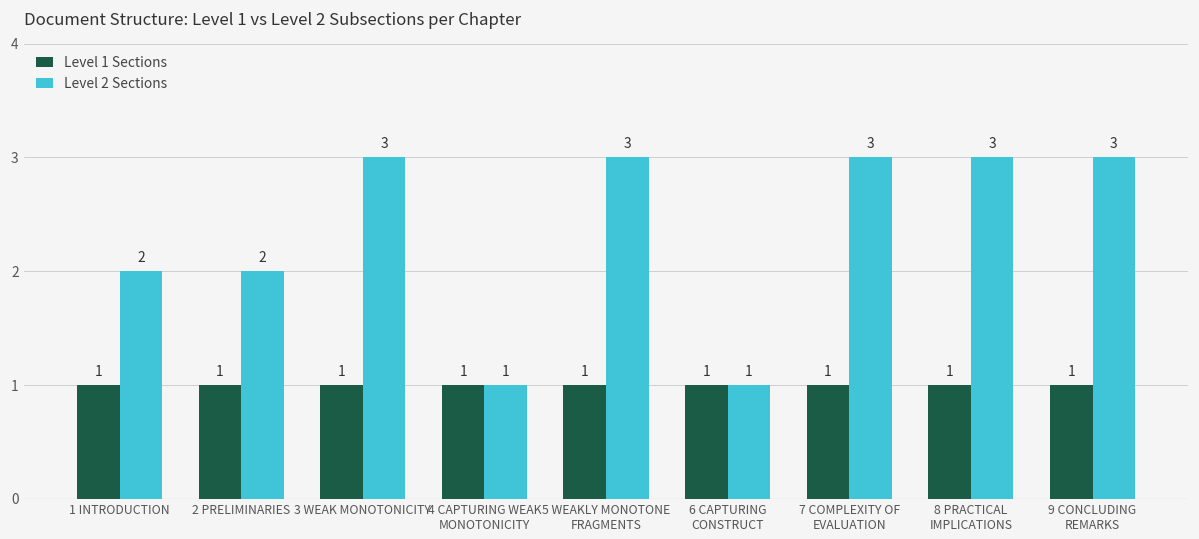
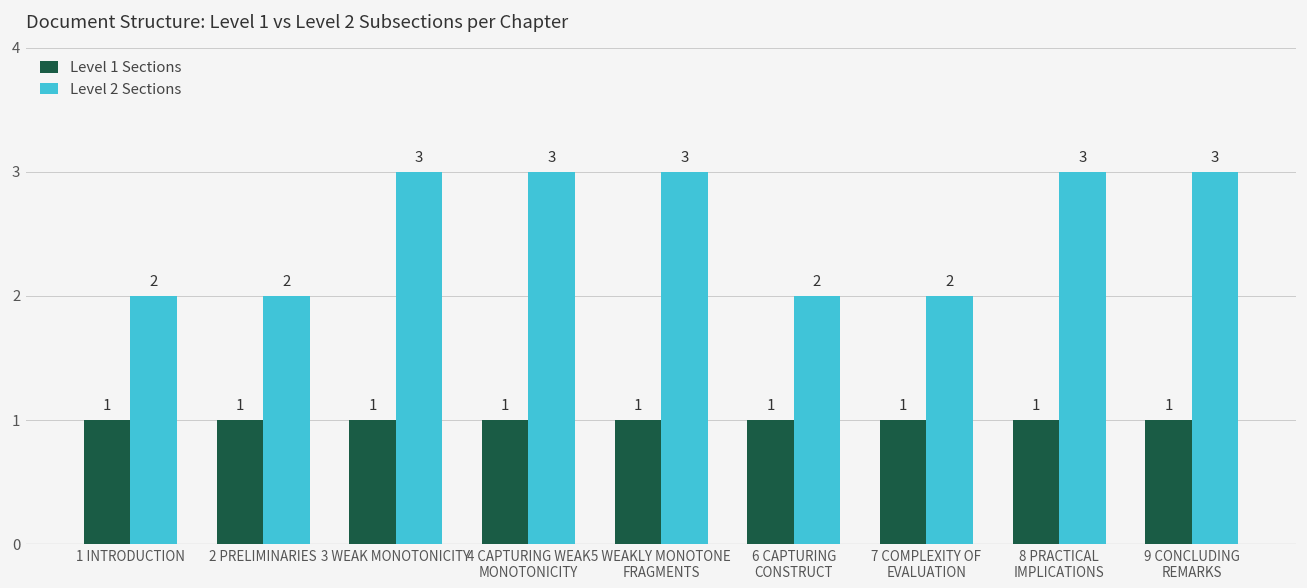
Level 2 Sections, 4 CAPTURING WEAK MONOTONICITY: 1 -> 3
Level 2 Sections, 6 CAPTURING CONSTRUCT: 1 -> 2
Level 2 Sections, 7 COMPLEXITY OF EVALUATION: 3 -> 2
